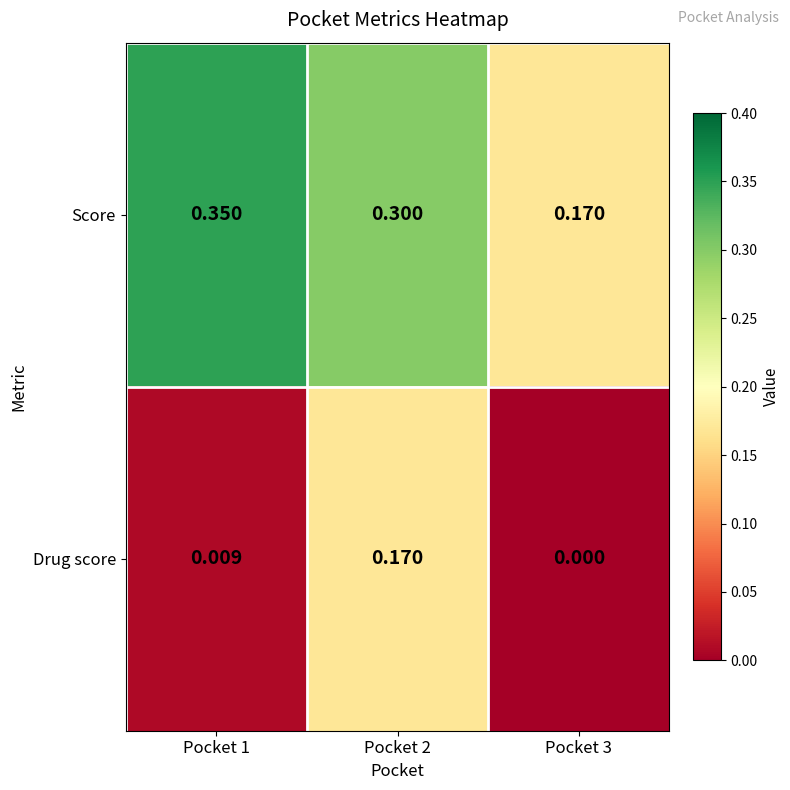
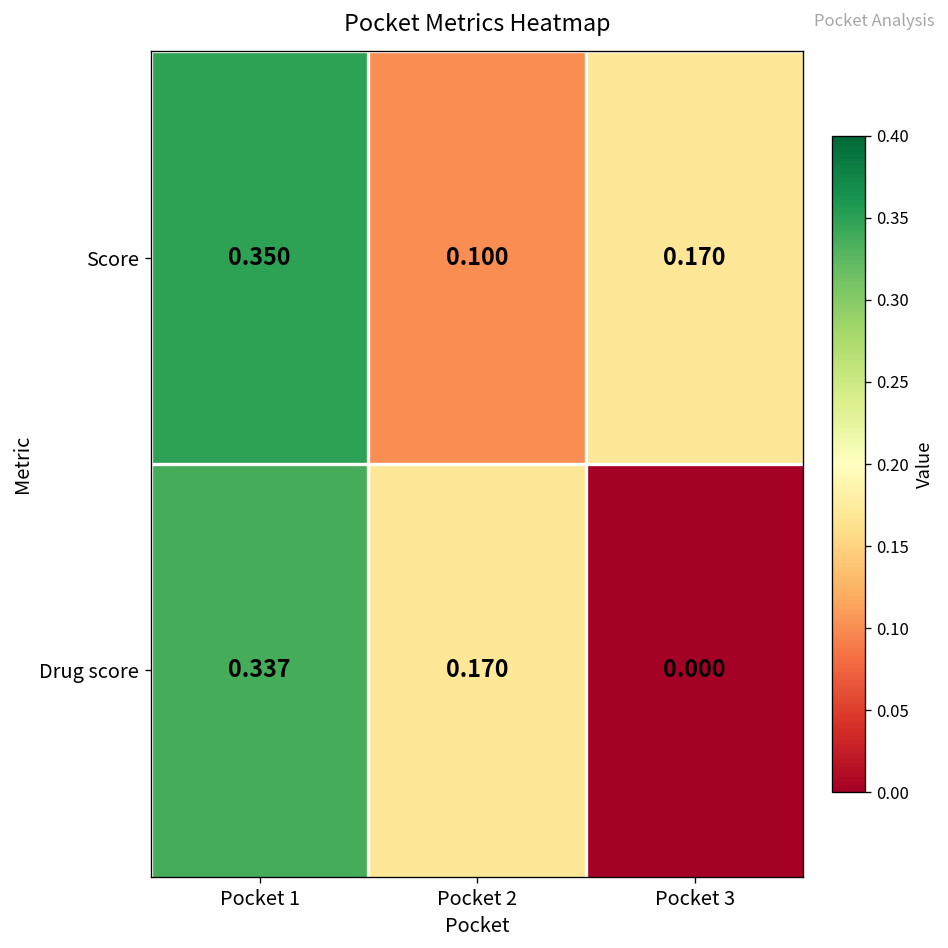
Score, Pocket 2: 0.300 -> 0.100
Drug score, Pocket 1: 0.009 -> 0.337
